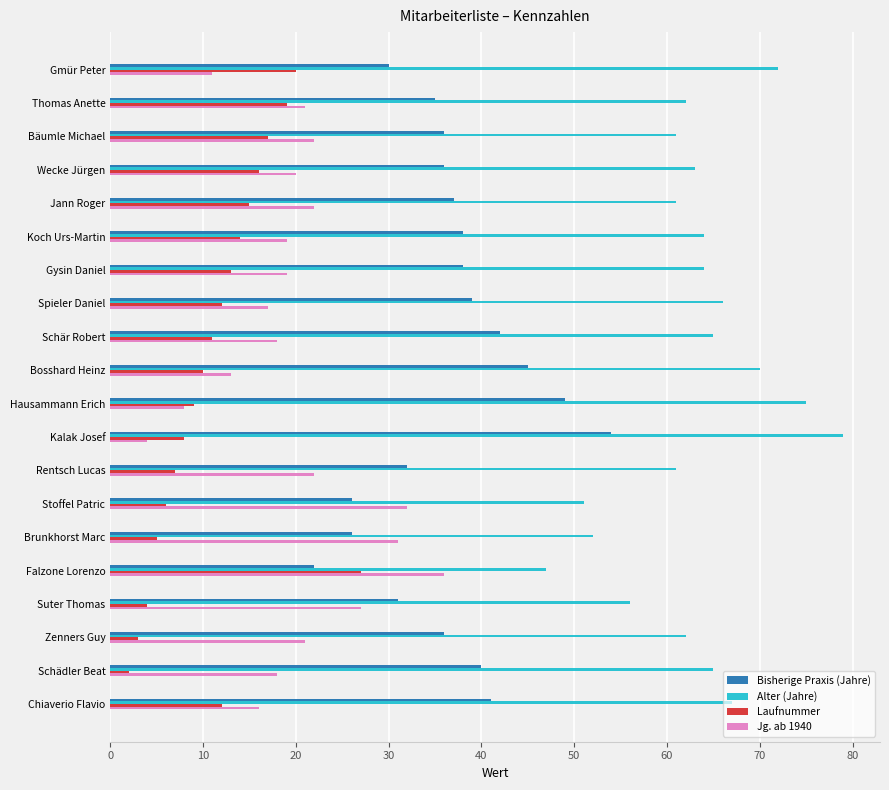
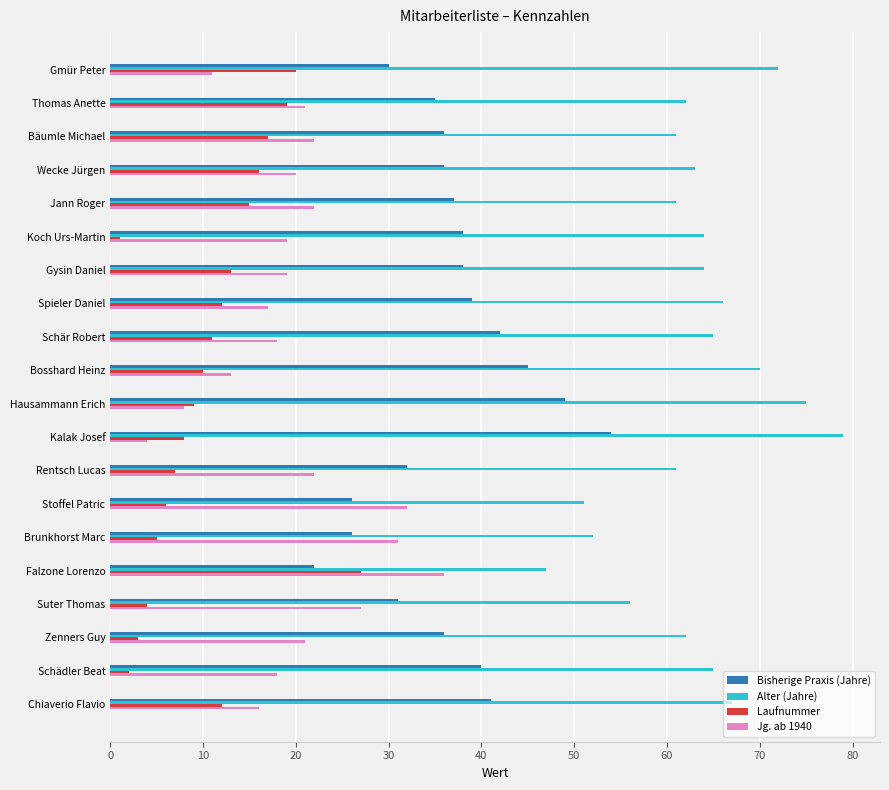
Laufnummer, Koch Urs-Martin: 14 -> 1
